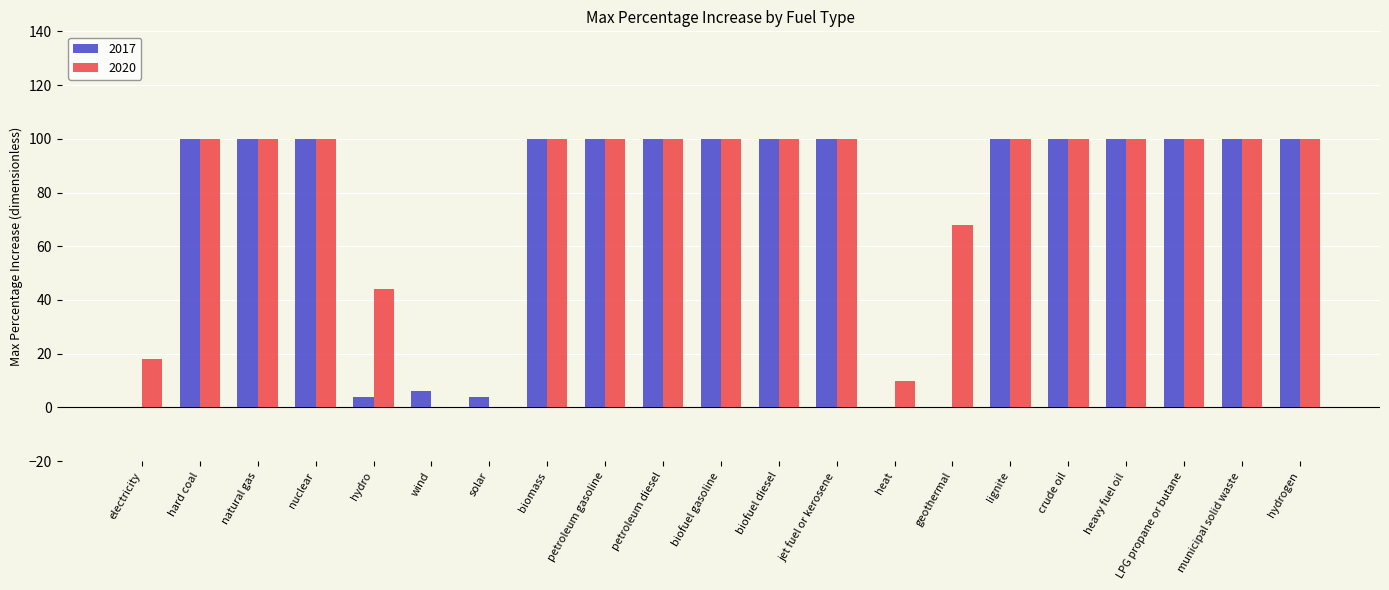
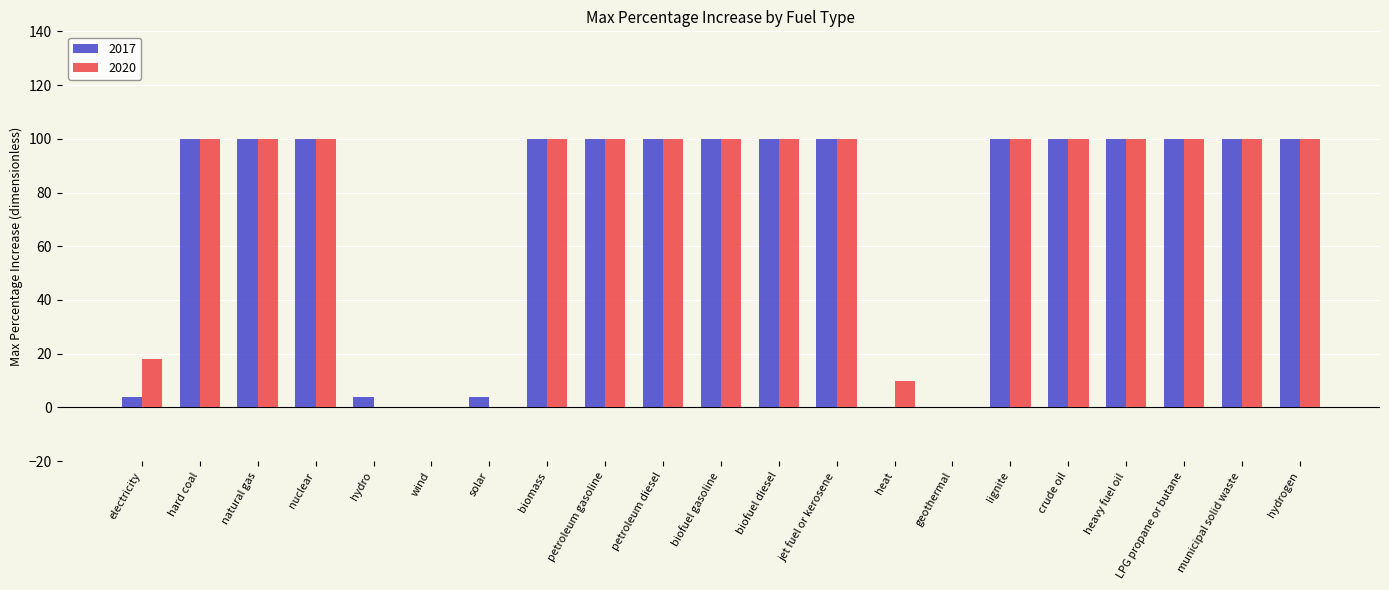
2017, electricity: 0 -> 4
2020, hydro: 44 -> 0
2017, wind: 6 -> 0
2020, geothermal: 68 -> 0
